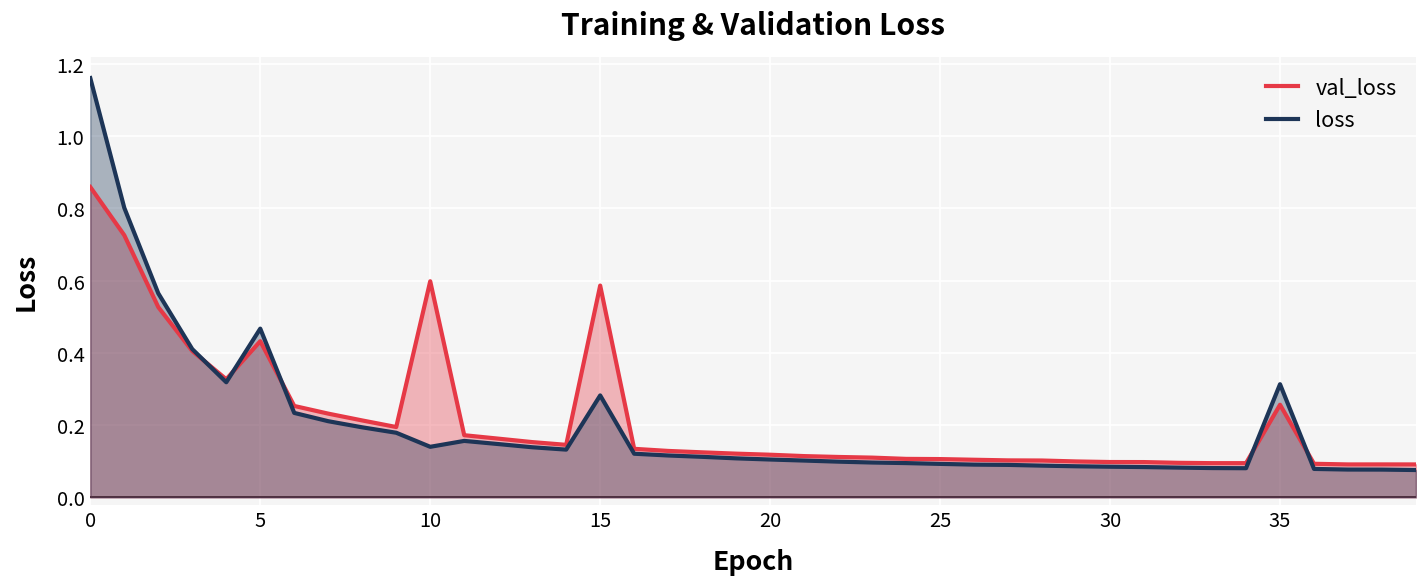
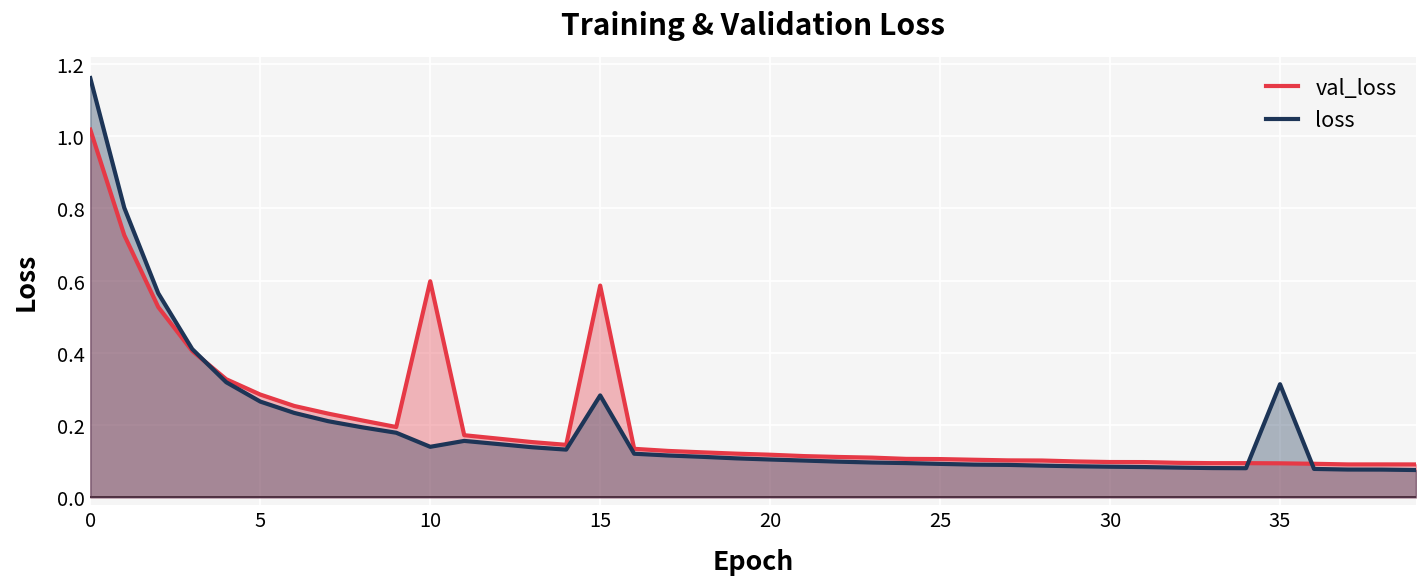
val_loss, 0: 0.86 -> 1.02
val_loss, 5: 0.43 -> 0.28
loss, 5: 0.47 -> 0.26
val_loss, 35: 0.26 -> 0.09
